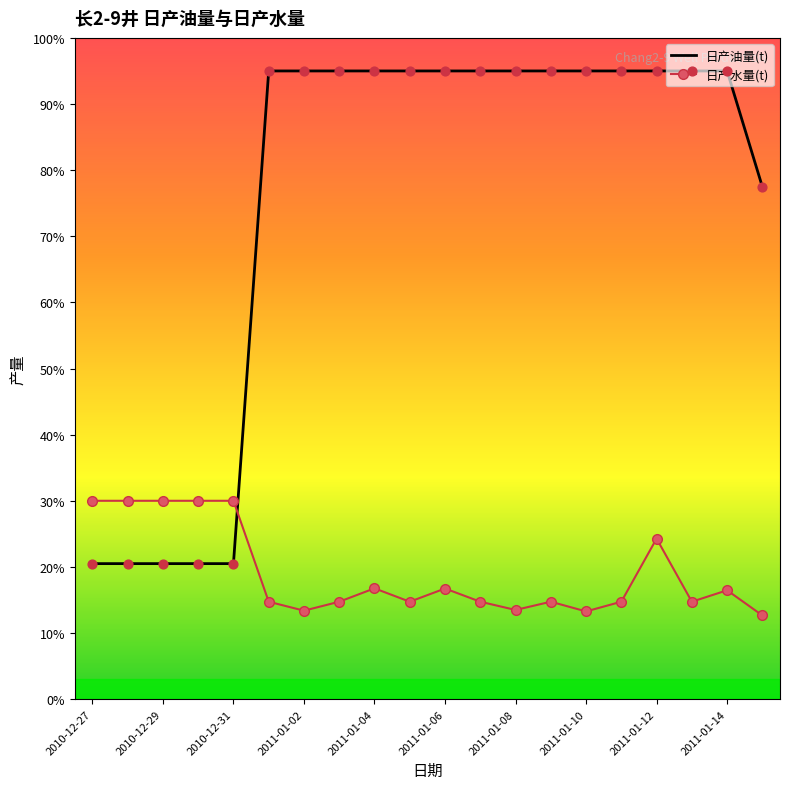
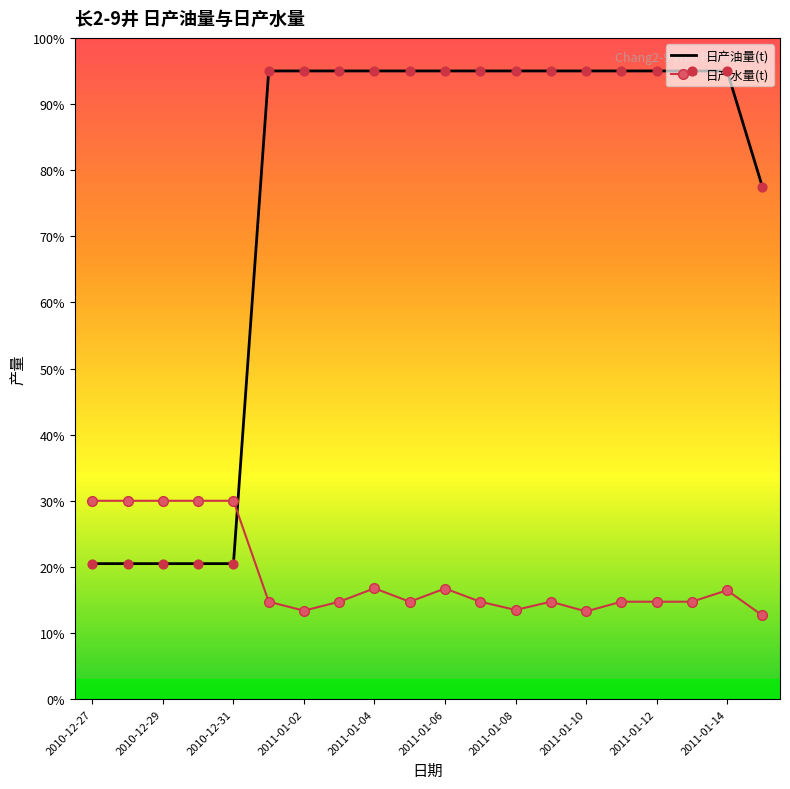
日产水量(t), 2011-01-12: 24% -> 15%
